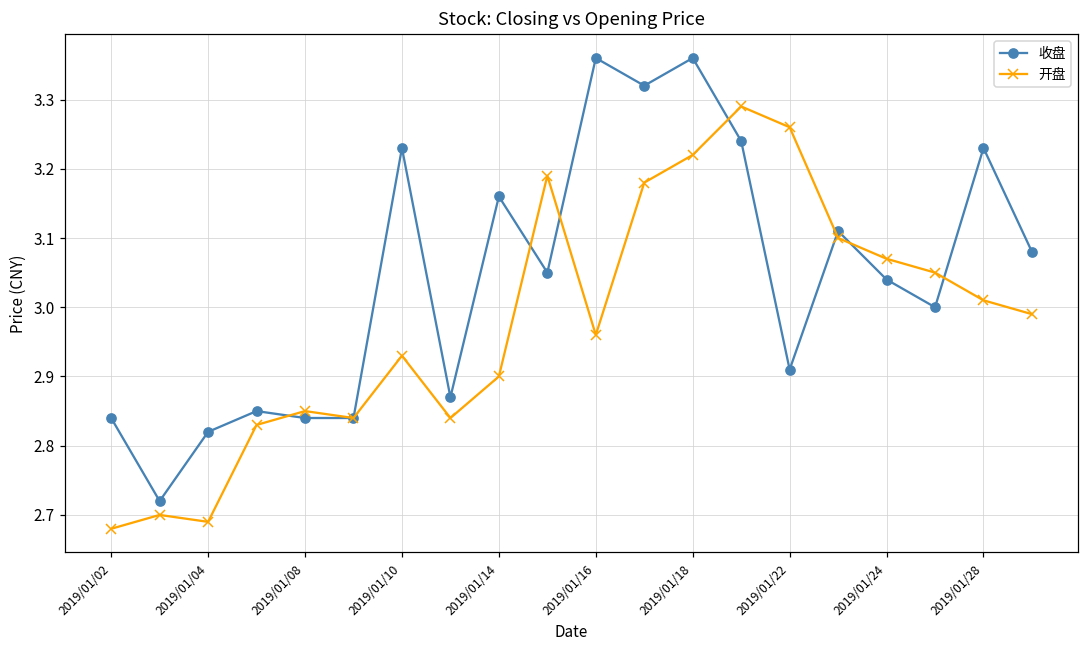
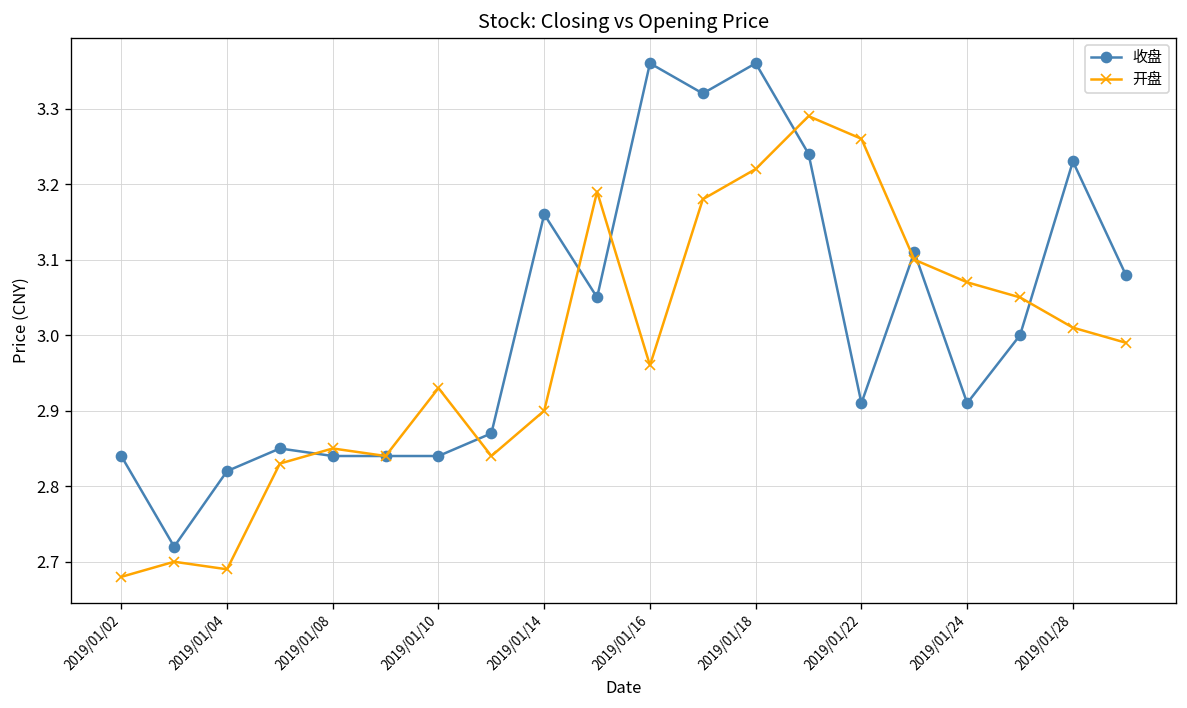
收盘, 2019/01/10: 3.23 -> 2.84
收盘, 2019/01/24: 3.04 -> 2.91
